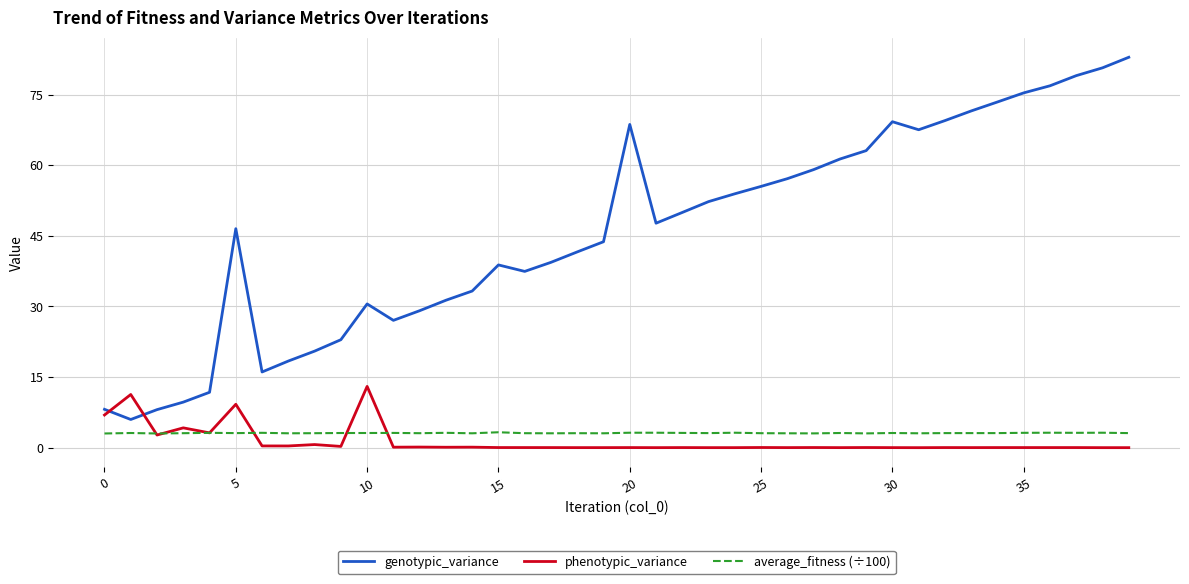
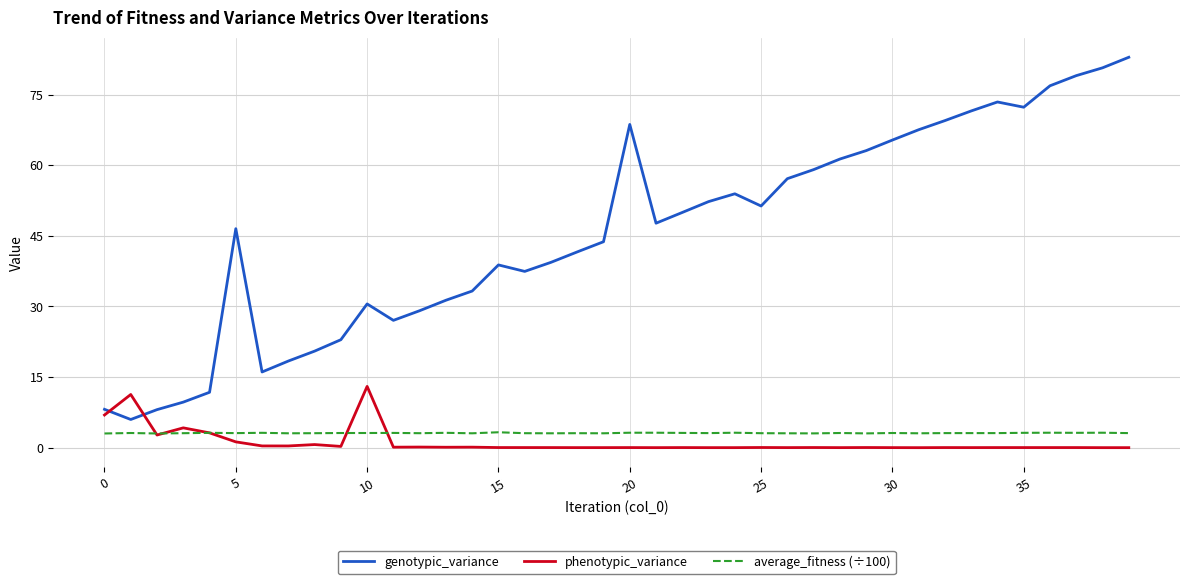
phenotypic_variance, 5: 9 -> 1
genotypic_variance, 25: 56 -> 51
genotypic_variance, 30: 69 -> 65
genotypic_variance, 35: 75 -> 72
